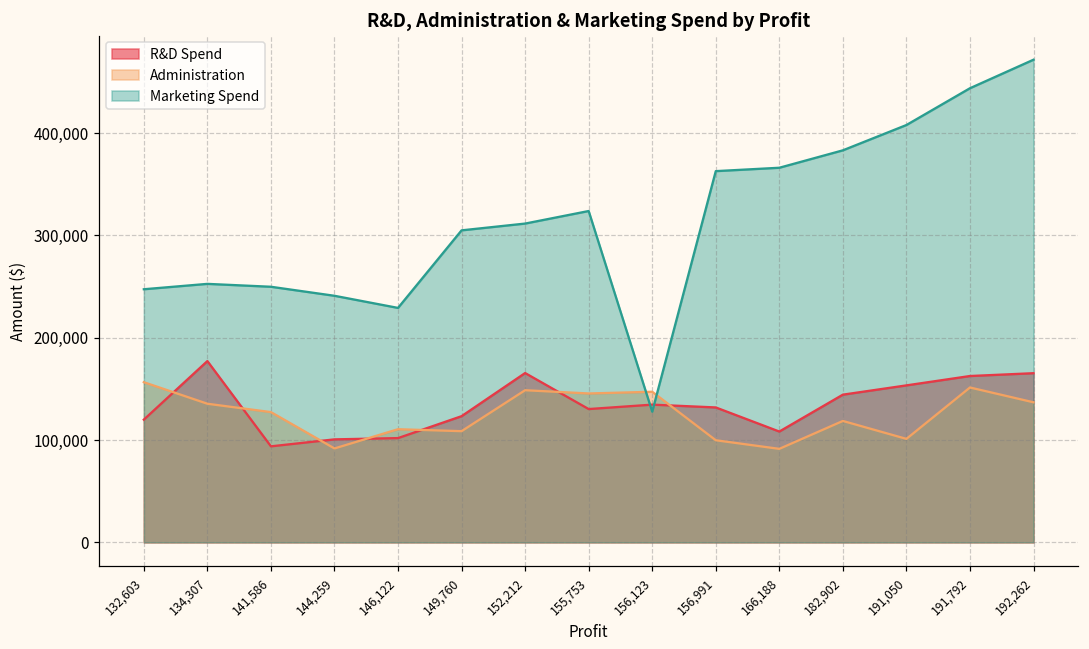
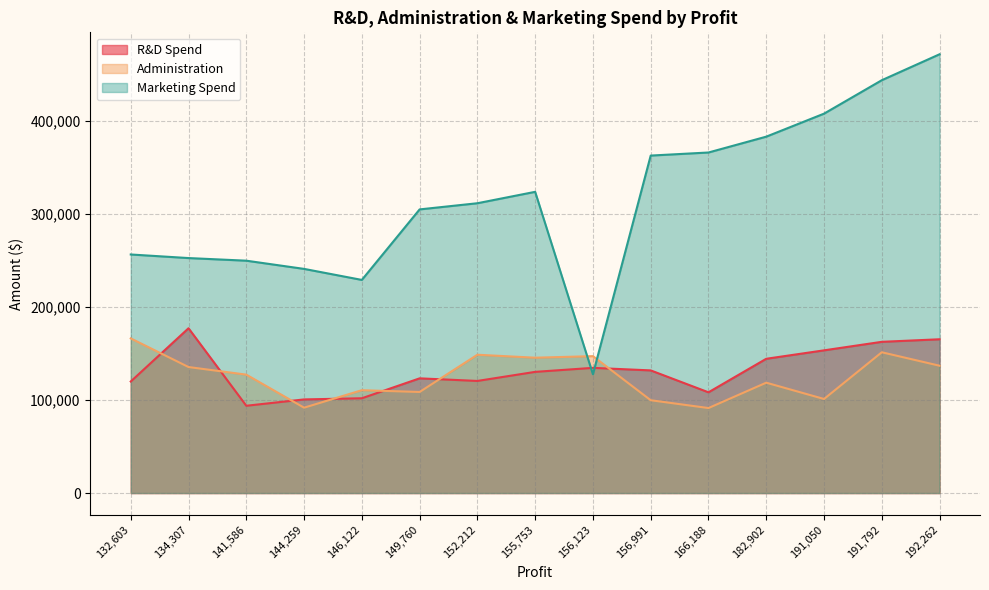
Administration, 132,603: 160,000 -> 170,000
Marketing Spend, 132,603: 250,000 -> 260,000
R&D Spend, 152,212: 170,000 -> 120,000
